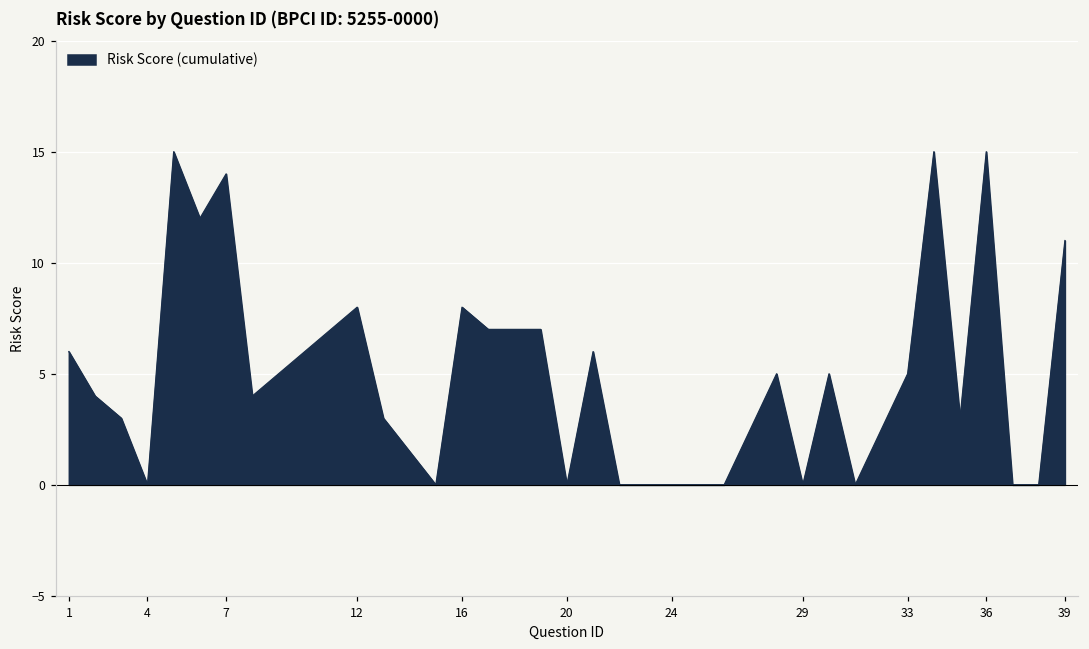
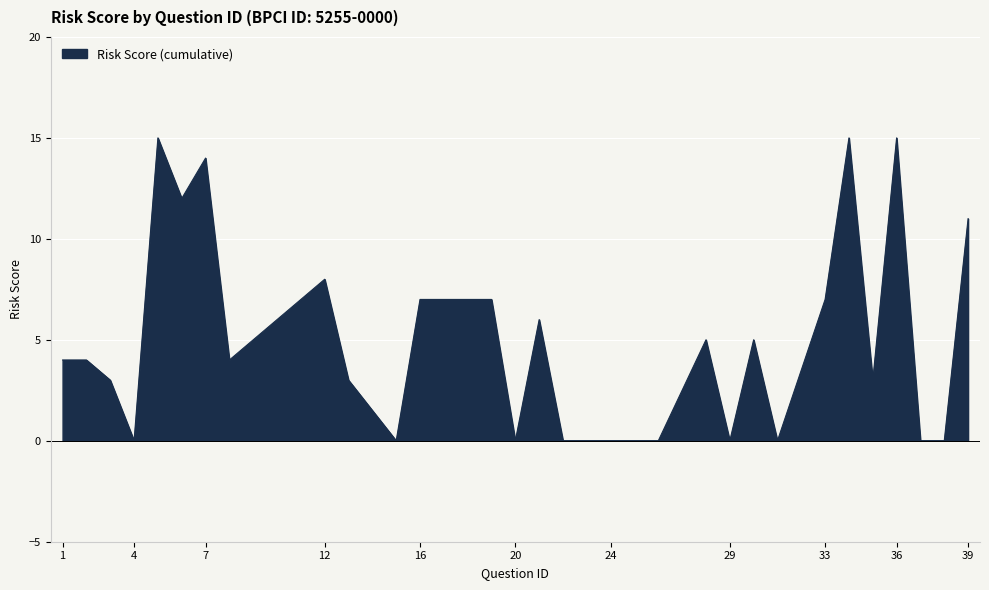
1: 6 -> 4
16: 8 -> 7
33: 5 -> 7
